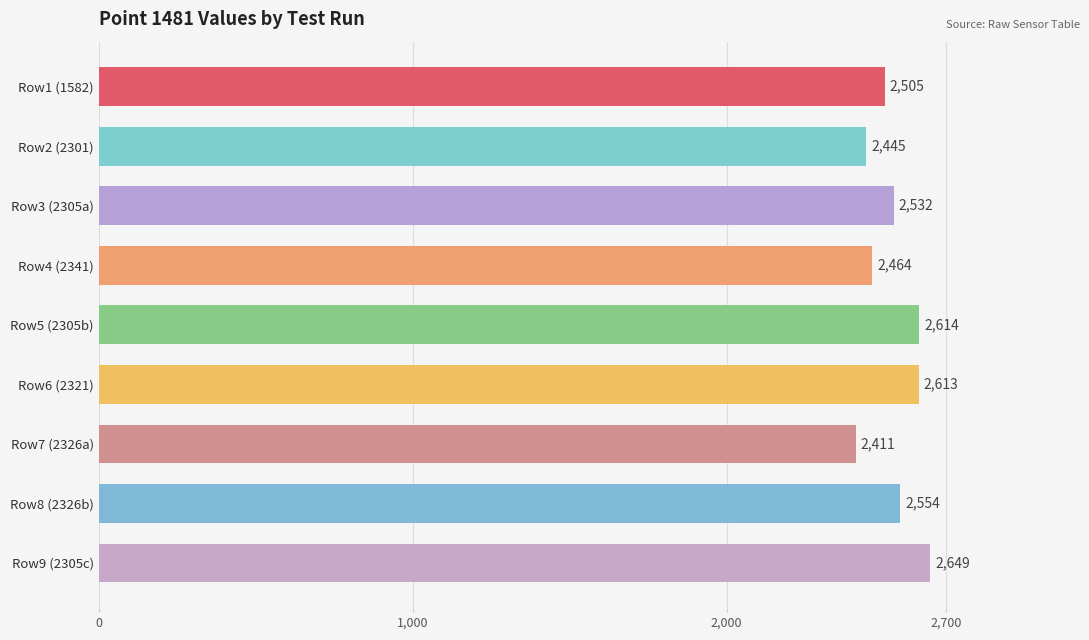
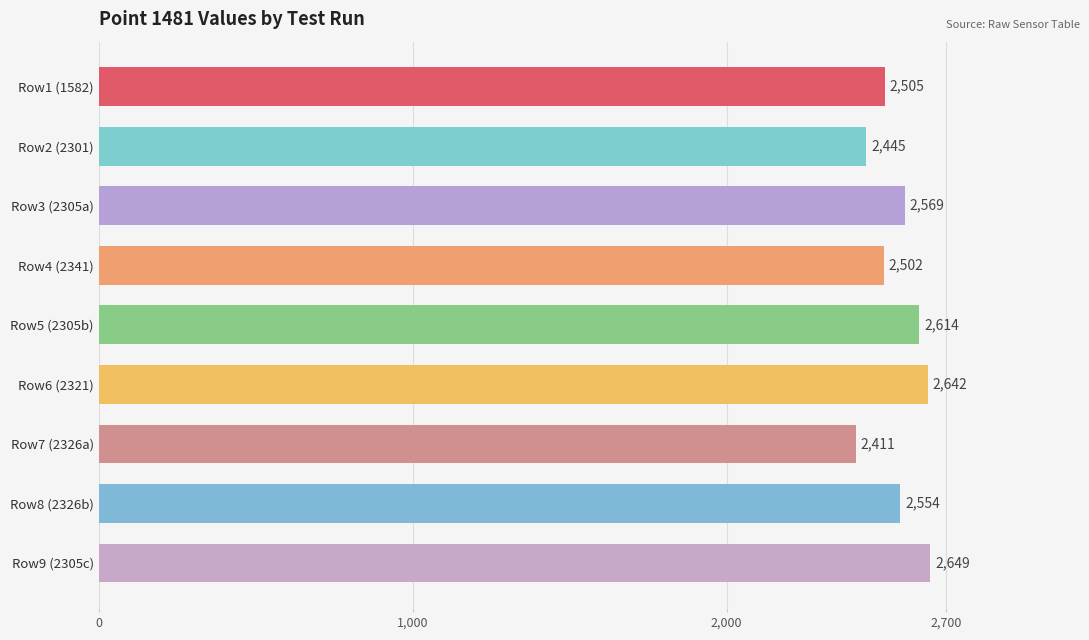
Row3 (2305a): 2,532 -> 2,569
Row4 (2341): 2,464 -> 2,502
Row6 (2321): 2,613 -> 2,642
